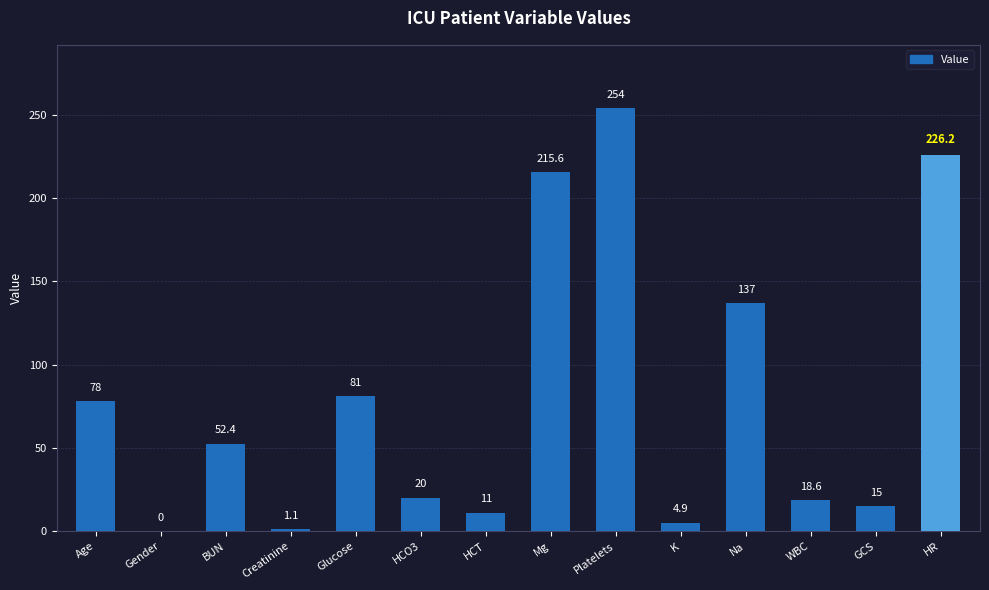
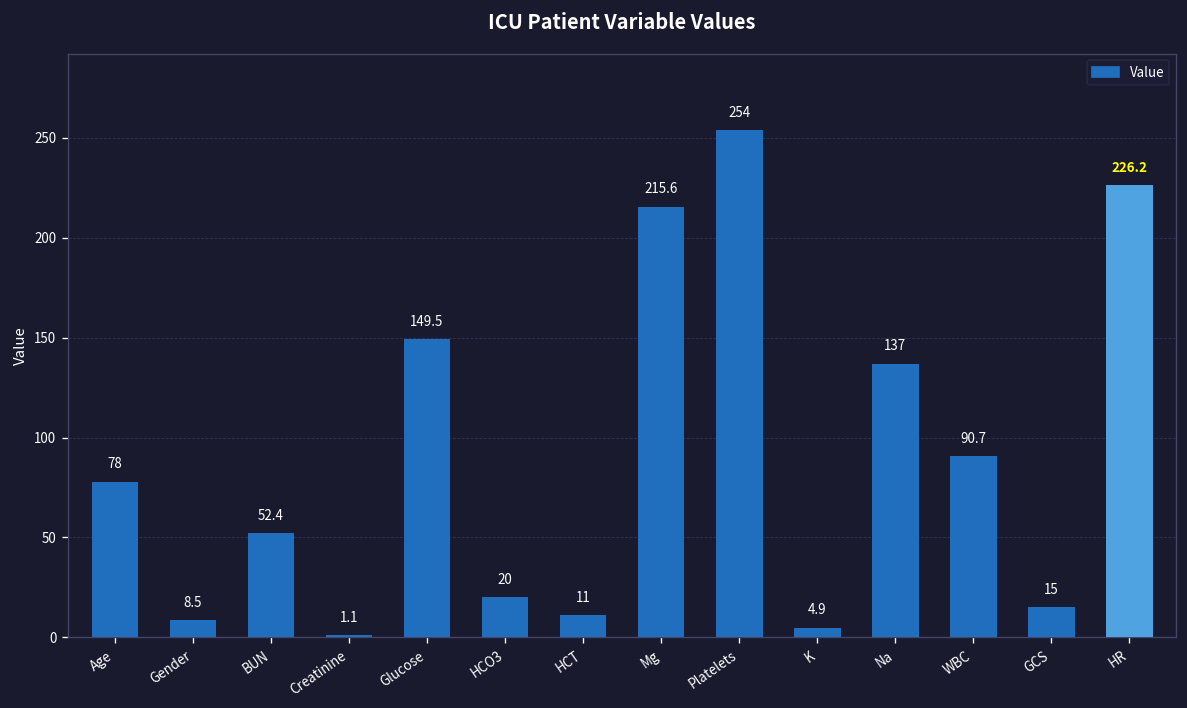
Gender: 0 -> 8.5
Glucose: 81 -> 149.5
WBC: 18.6 -> 90.7
